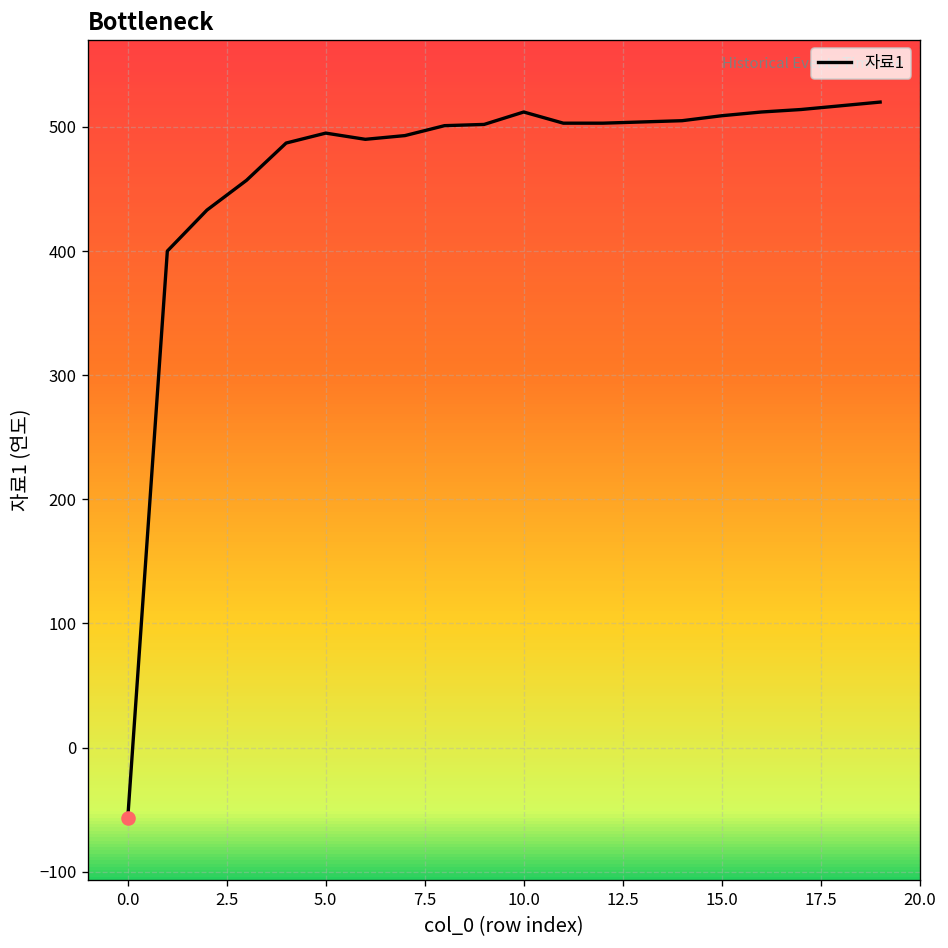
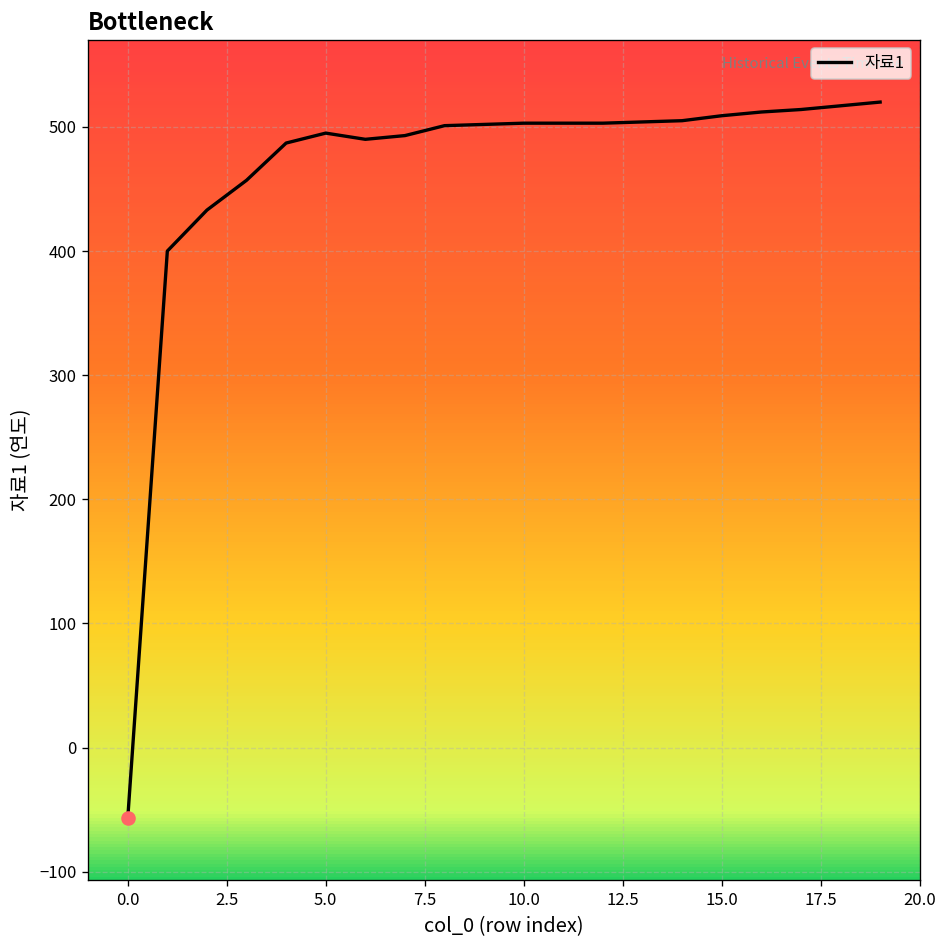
자료1, 10.0: 512 -> 503
